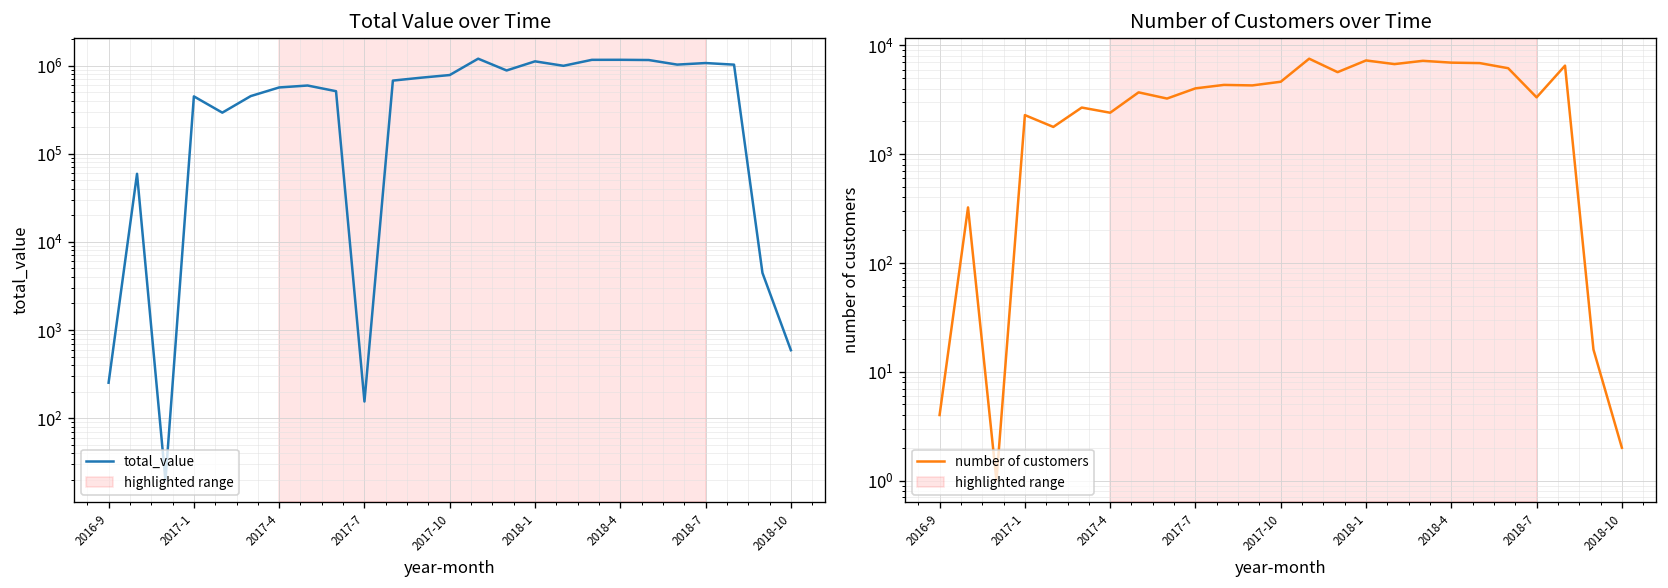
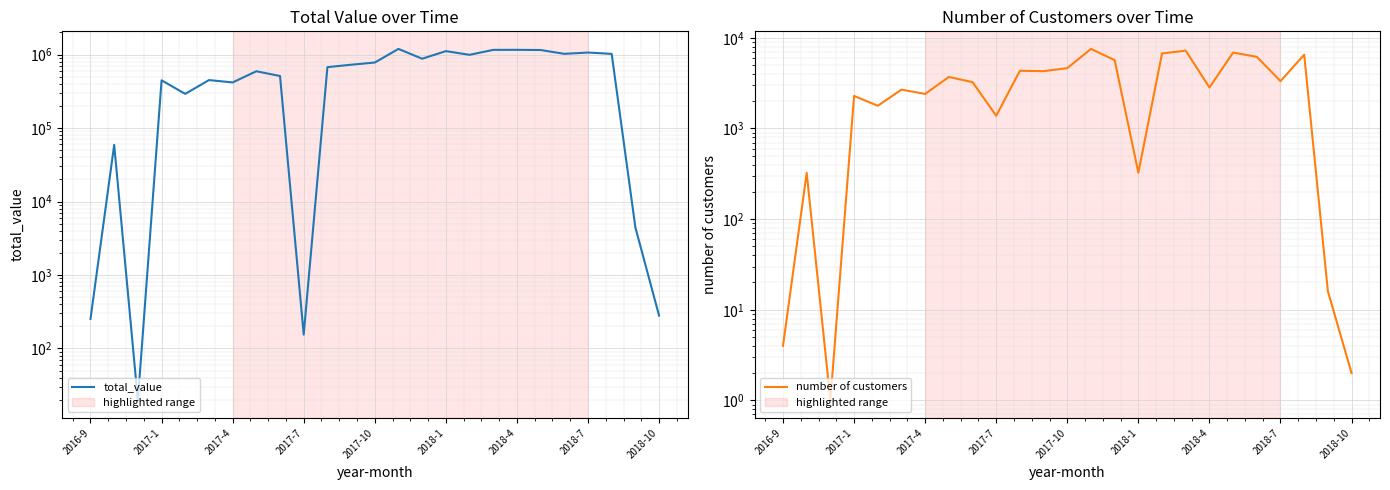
Total Value over Time, 2017-4: 600000 -> 400000
Total Value over Time, 2018-10: 600 -> 280
Number of Customers over Time, 2017-7: 4000 -> 1400
Number of Customers over Time, 2018-1: 7000 -> 330
Number of Customers over Time, 2018-4: 7000 -> 2800
